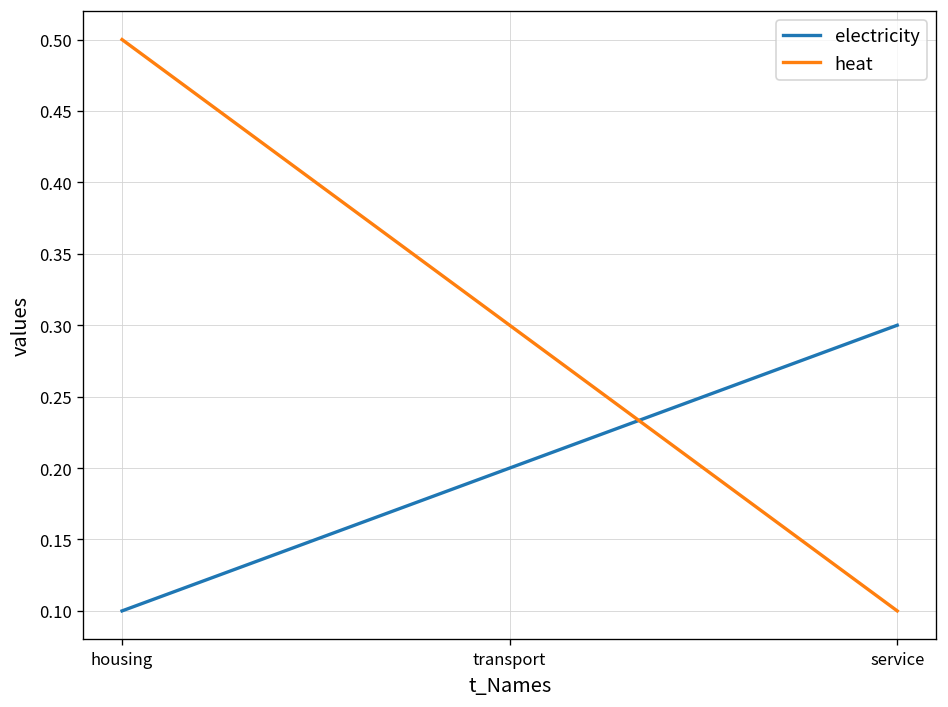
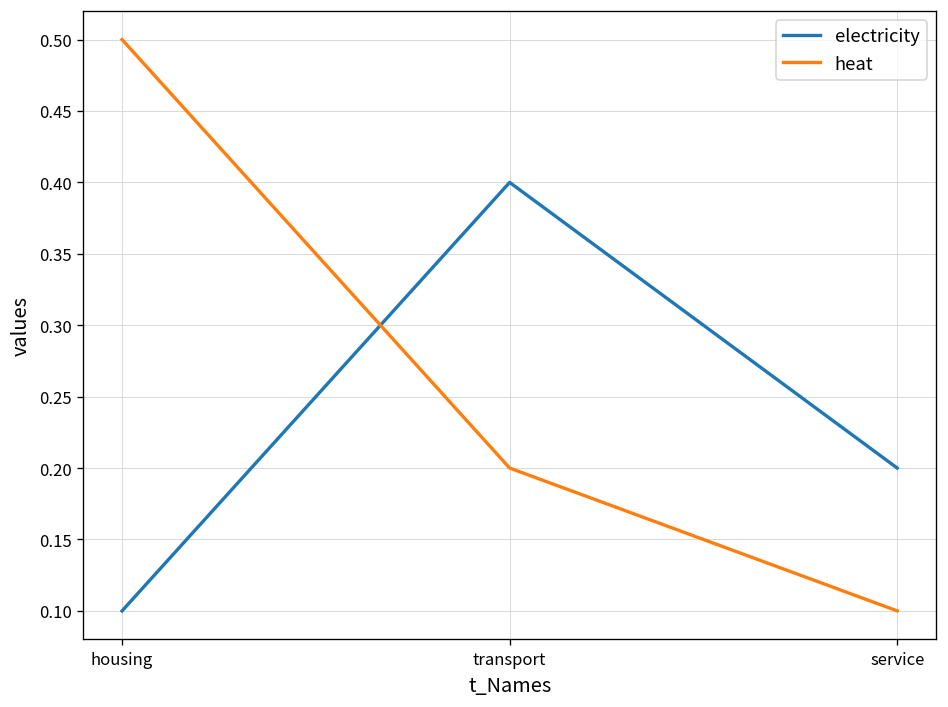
electricity, transport: 0.2 -> 0.4
heat, transport: 0.3 -> 0.2
electricity, service: 0.3 -> 0.2
